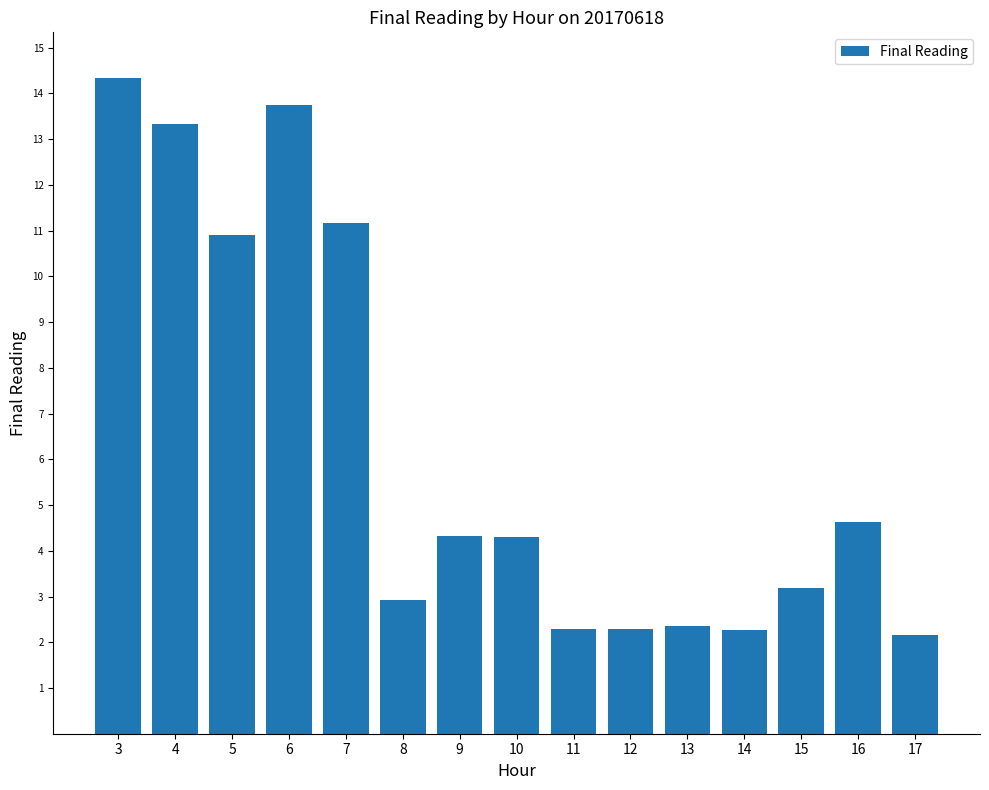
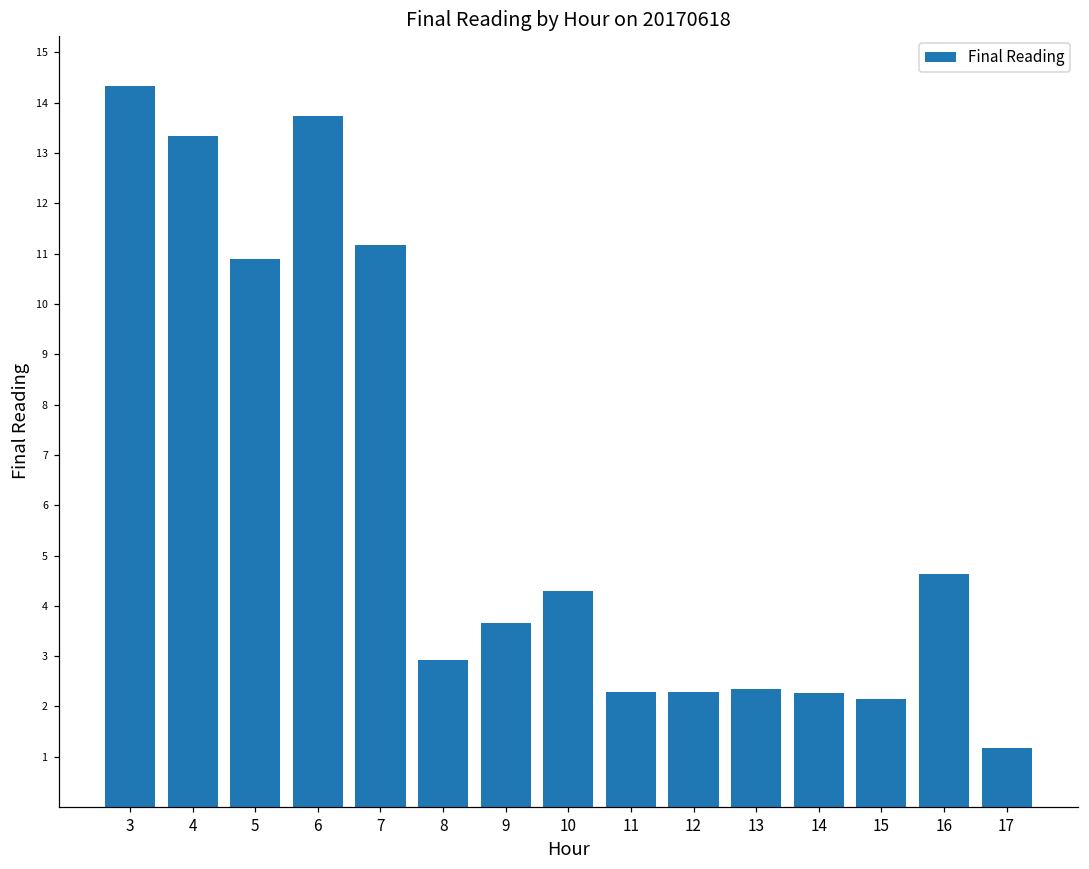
9: 4.3 -> 3.7
15: 3.2 -> 2.2
17: 2.2 -> 1.2
